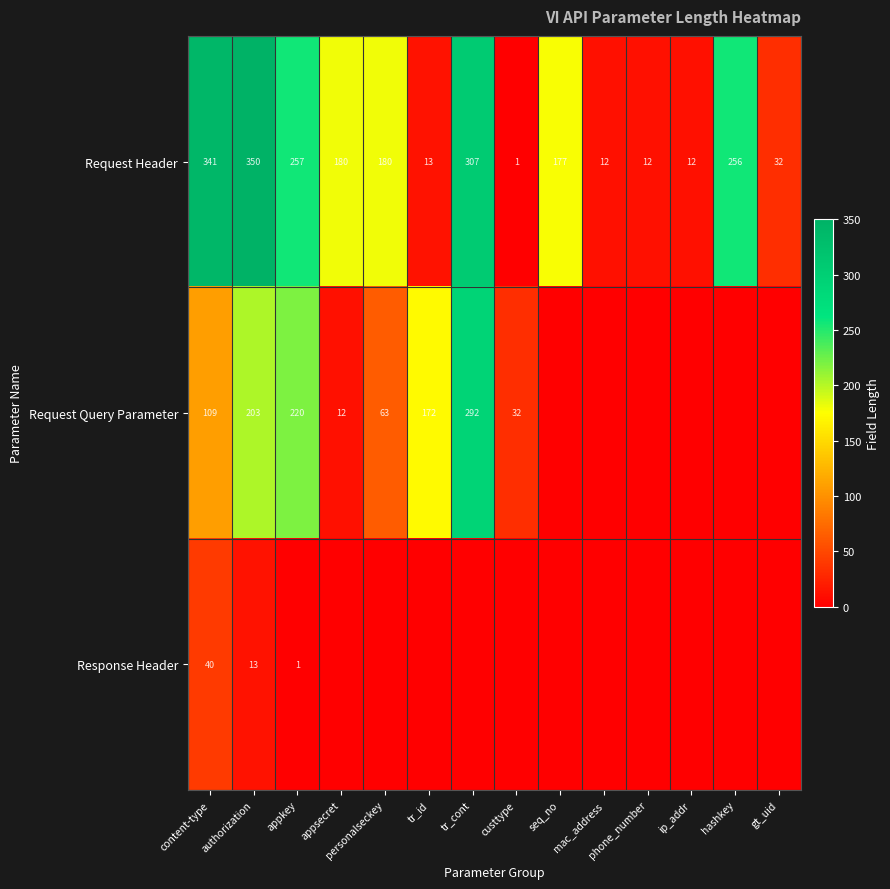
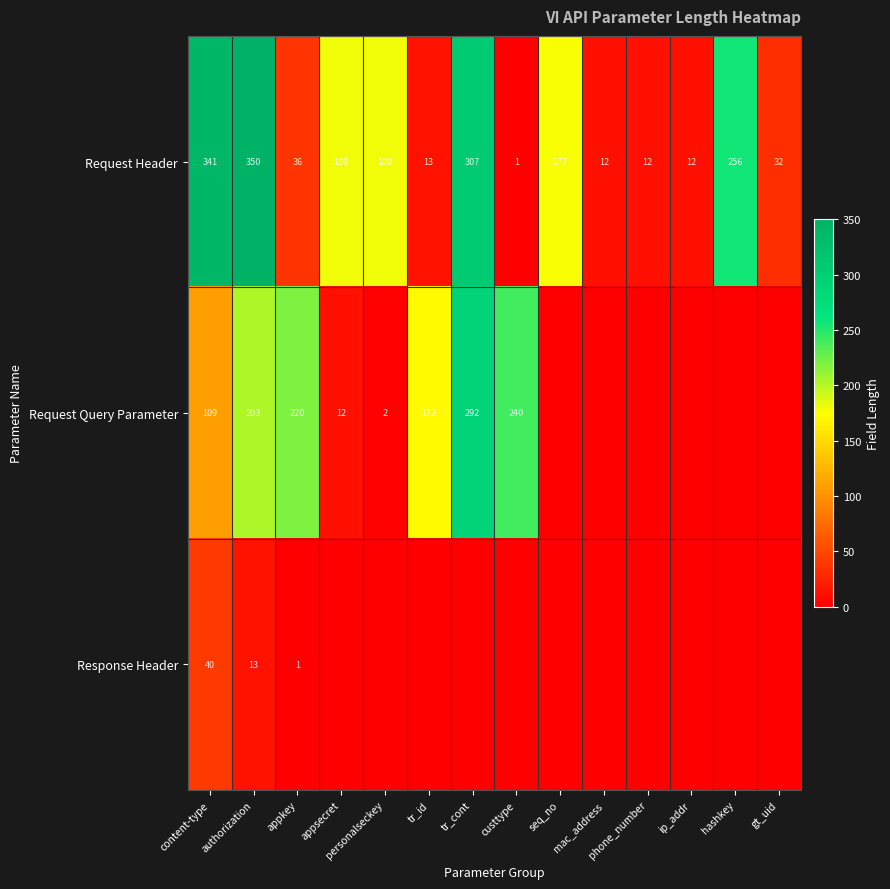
Request Header, appkey: 257 -> 36
Request Query Parameter, personalseckey: 63 -> 2
Request Query Parameter, custtype: 32 -> 240
